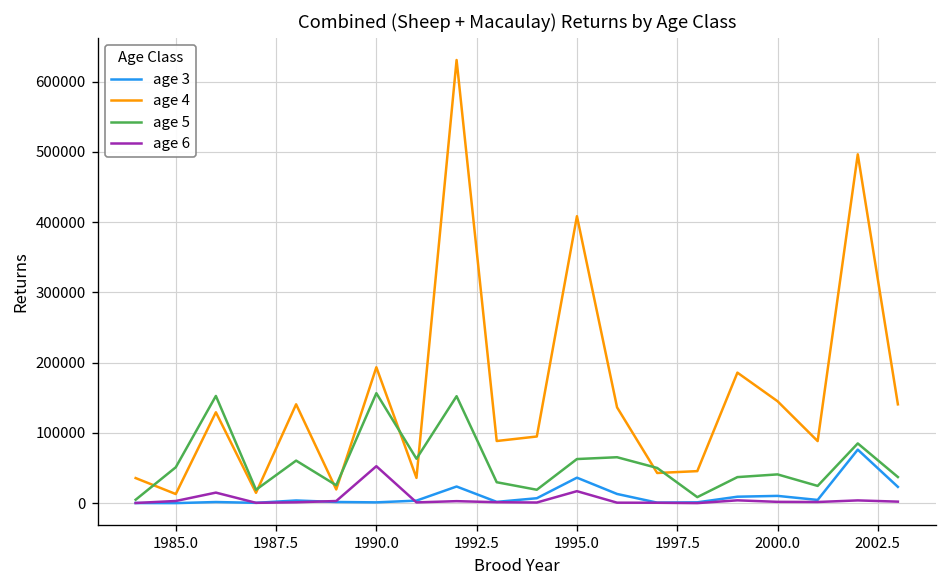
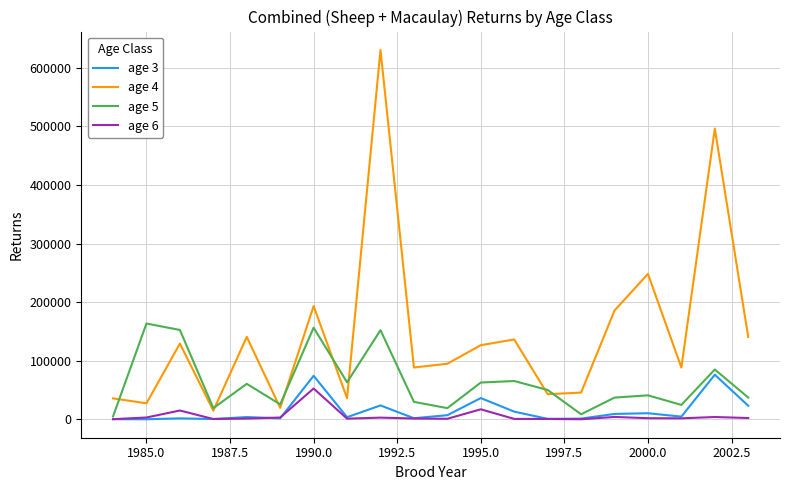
age 4, 1985.0: 10000 -> 30000
age 5, 1985.0: 50000 -> 160000
age 3, 1990.0: 0 -> 70000
age 4, 1995.0: 410000 -> 130000
age 4, 2000.0: 150000 -> 250000
